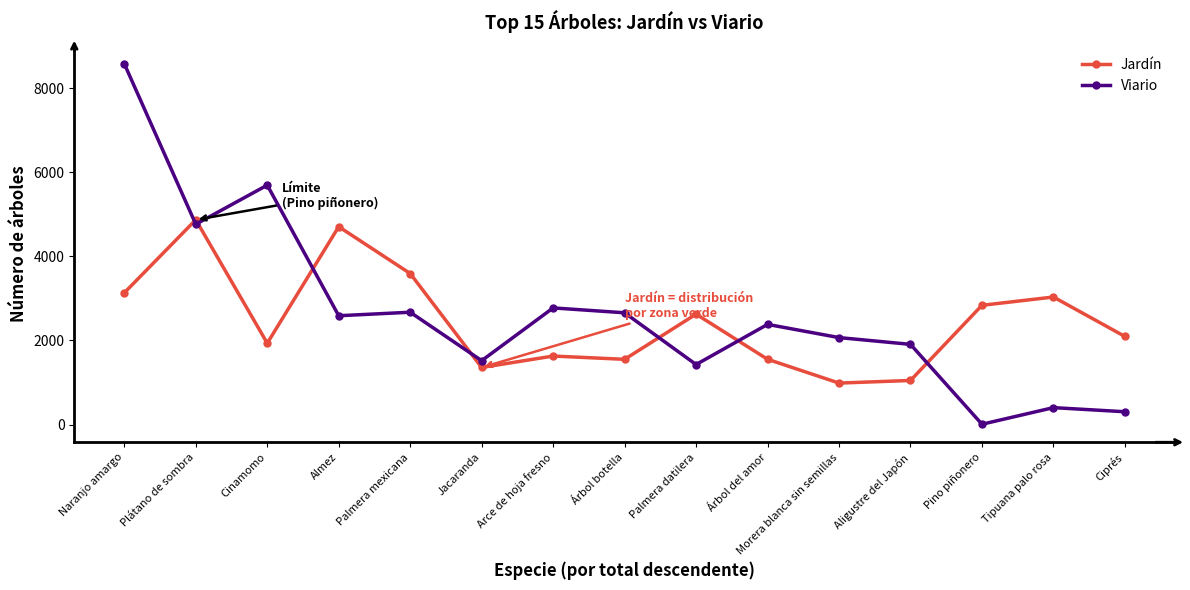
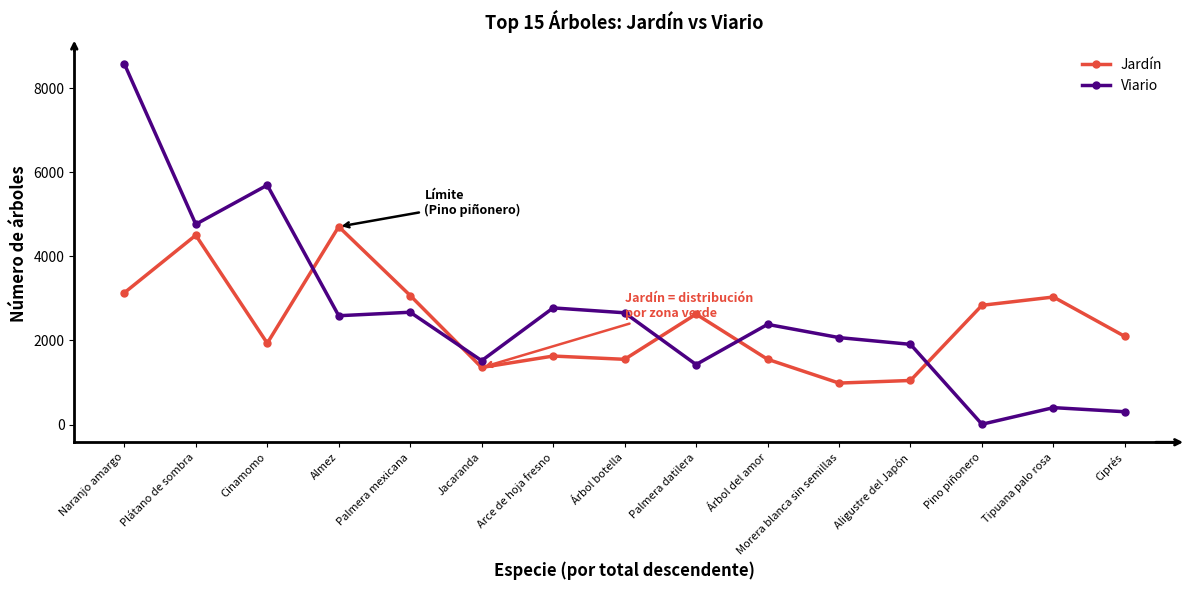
Jardín, Plátano de sombra: 4900 -> 4500
Jardín, Palmera mexicana: 3600 -> 3100
